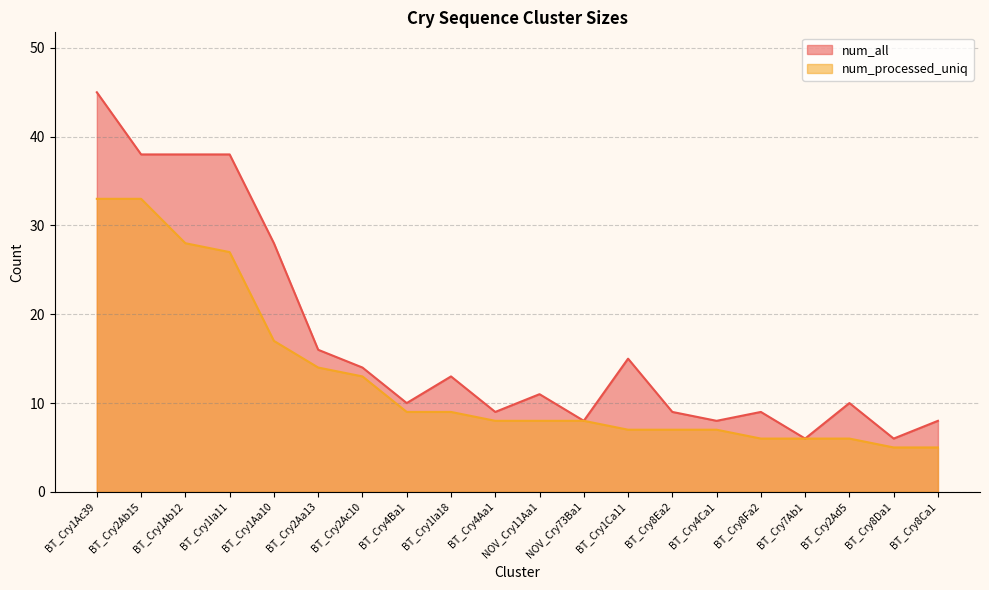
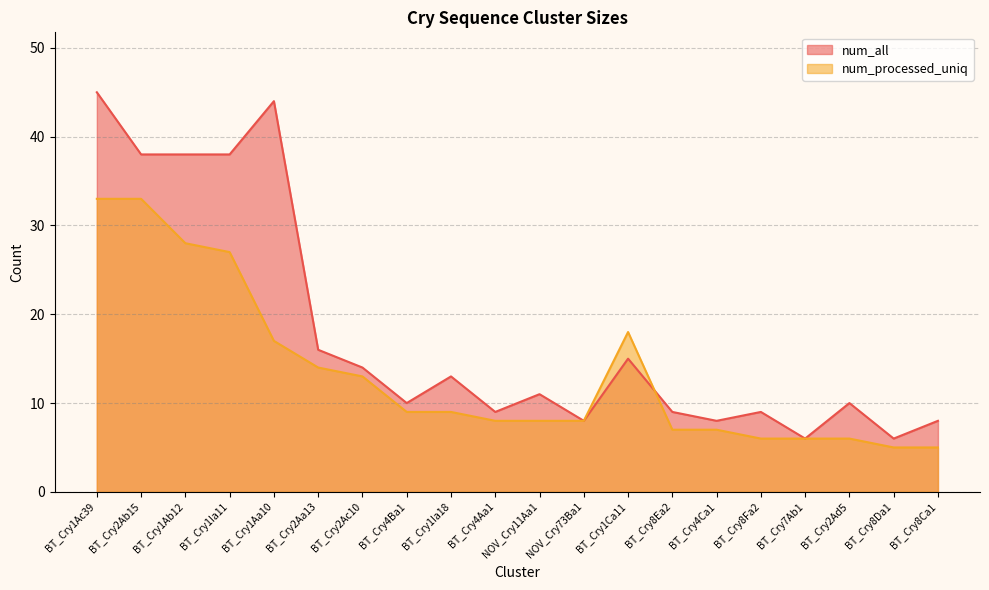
num_all, BT_Cry1Aa10: 28 -> 44
num_processed_uniq, BT_Cry1Ca11: 7 -> 18
